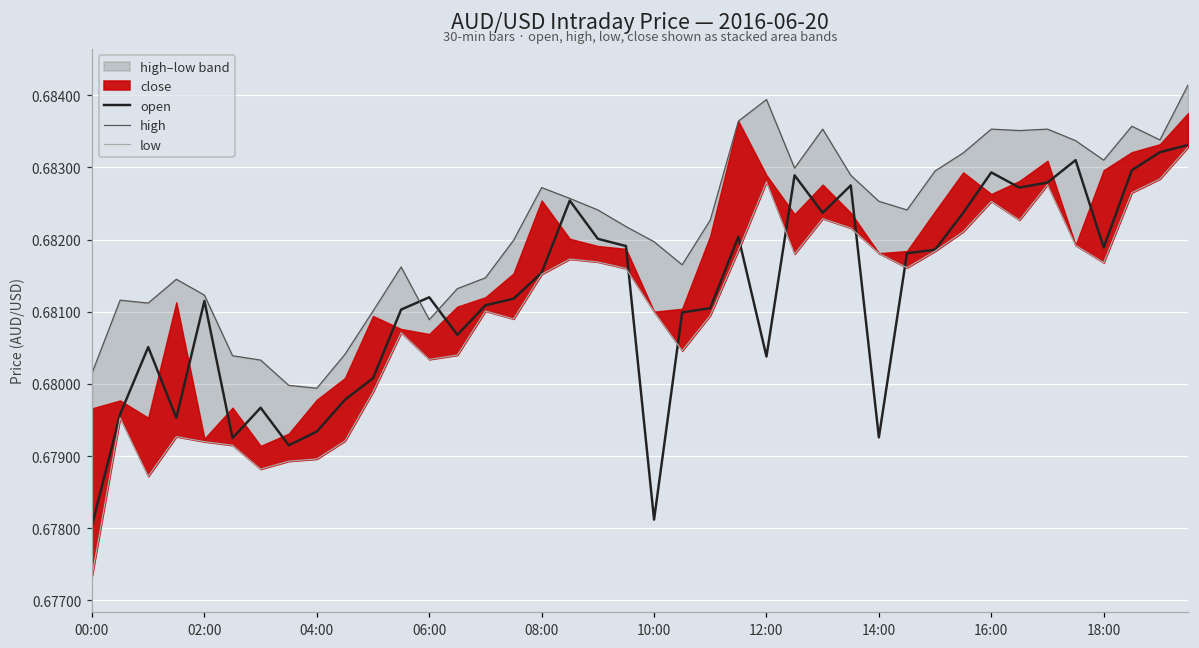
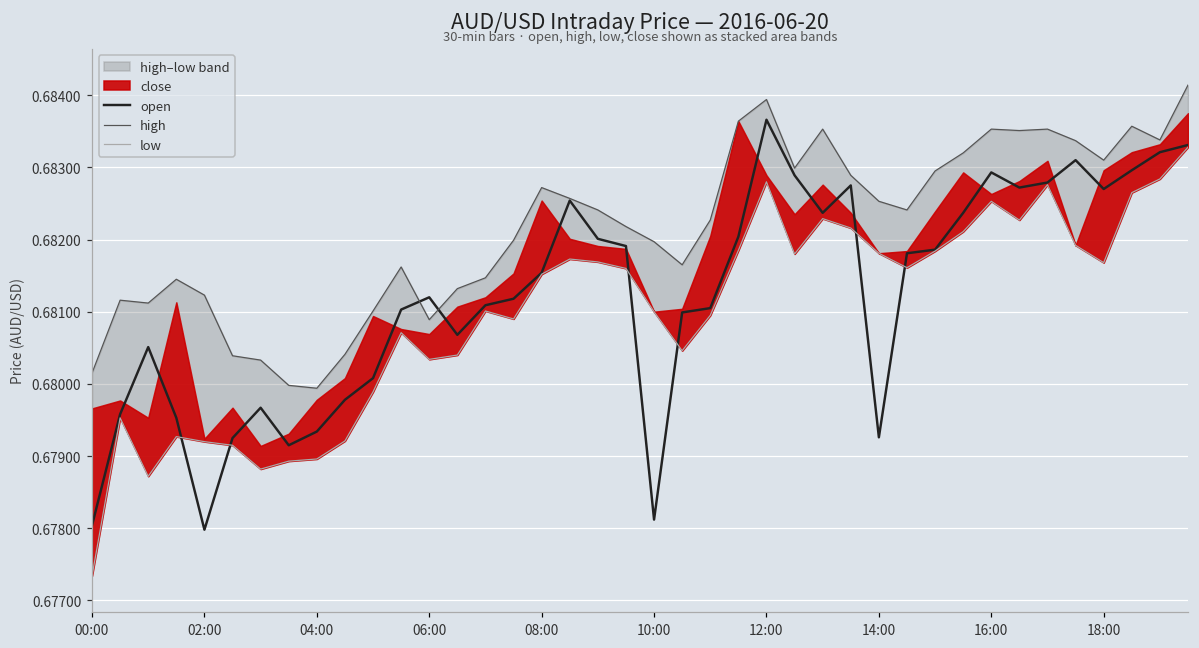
open, 02:00: 0.6812 -> 0.6780
open, 12:00: 0.6804 -> 0.6837
open, 18:00: 0.6819 -> 0.6827
